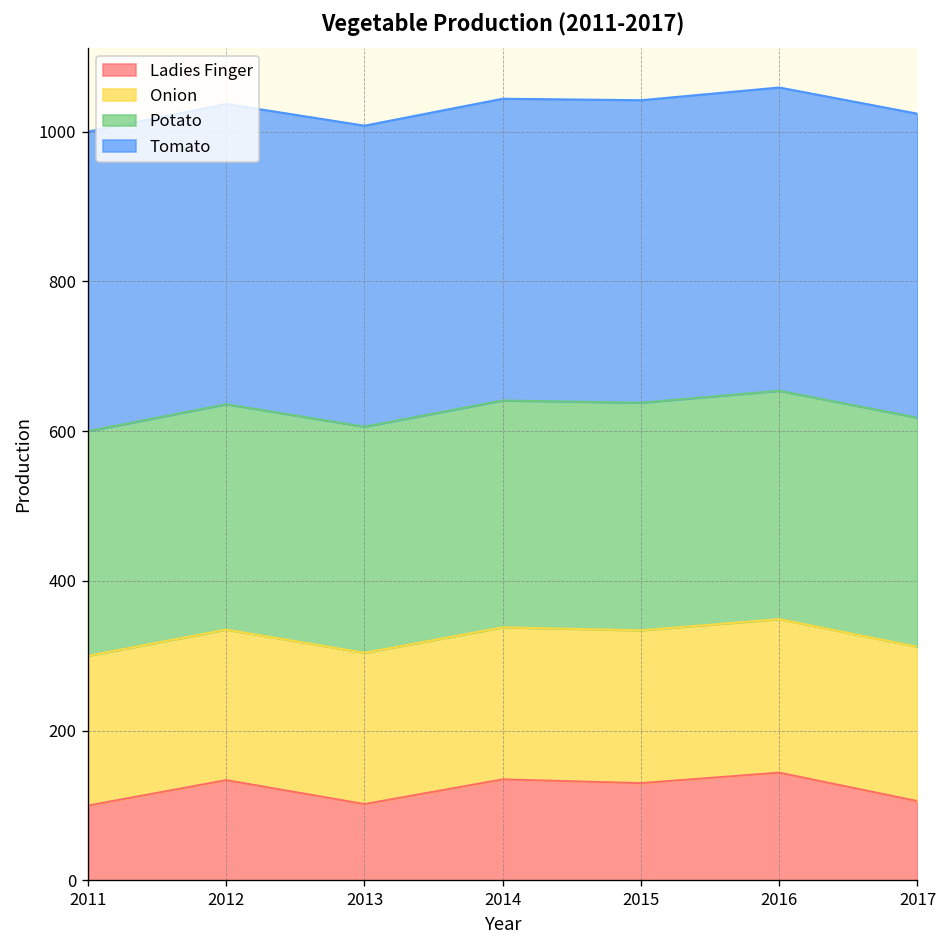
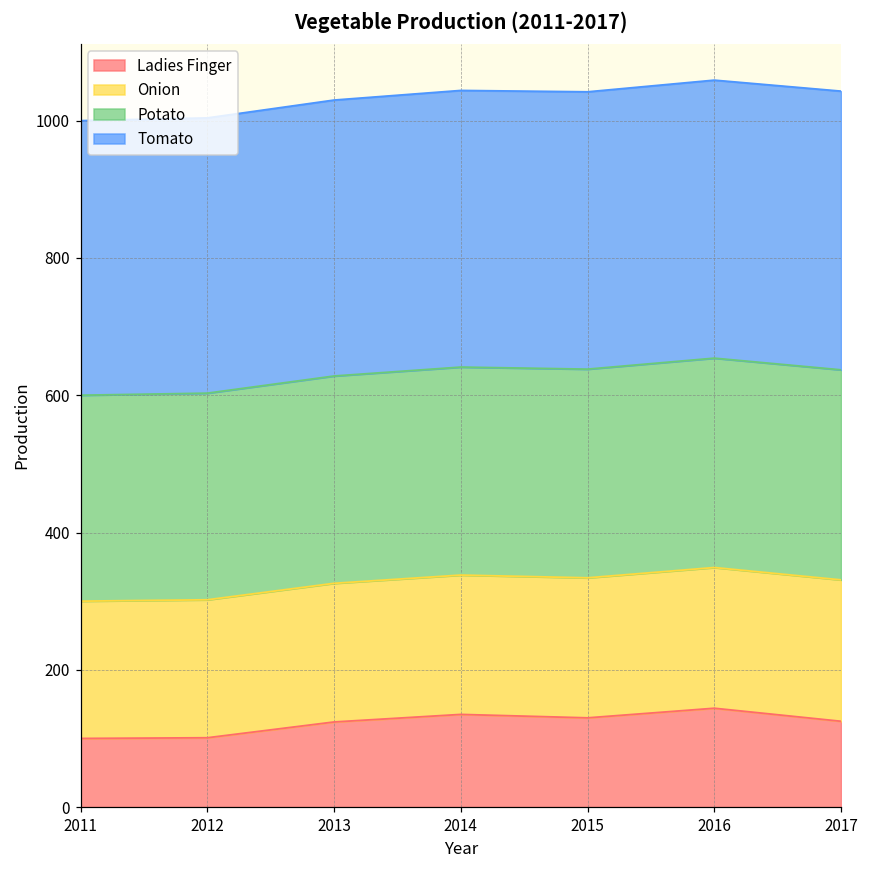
Ladies Finger, 2012: 130 -> 100
Ladies Finger, 2013: 100 -> 120
Ladies Finger, 2017: 110 -> 130
